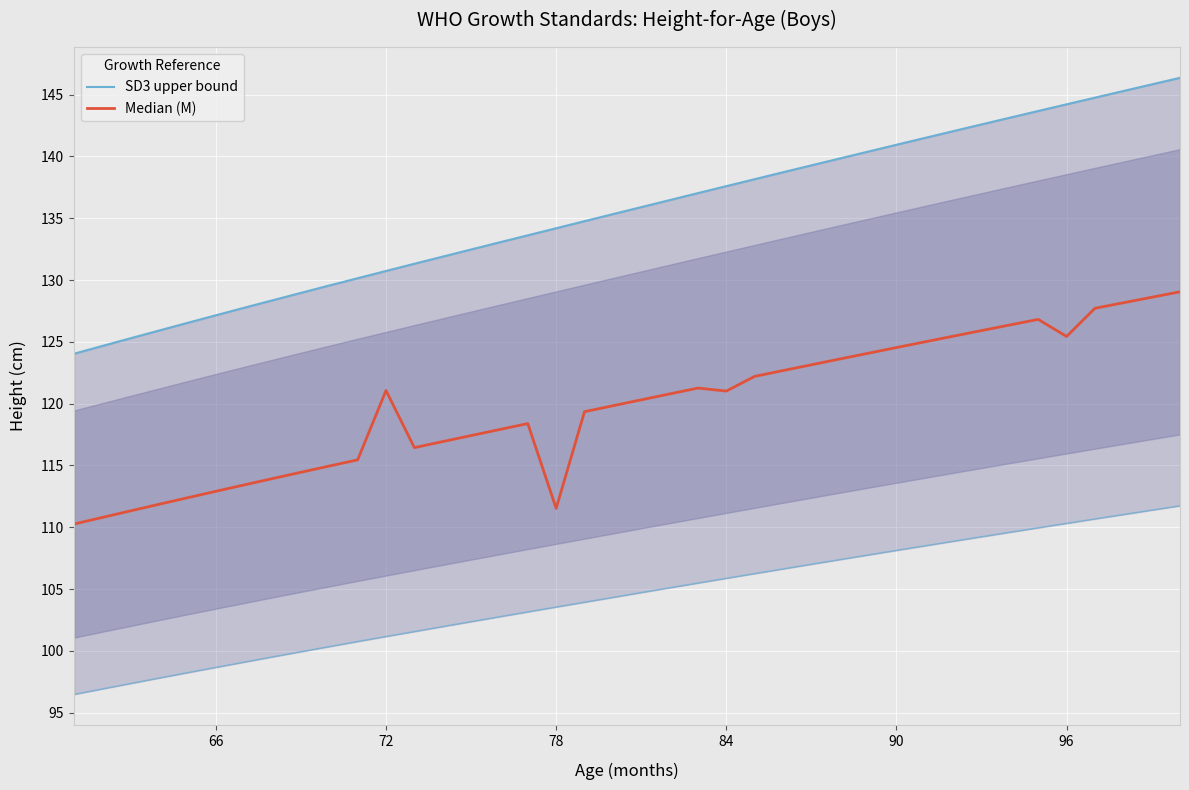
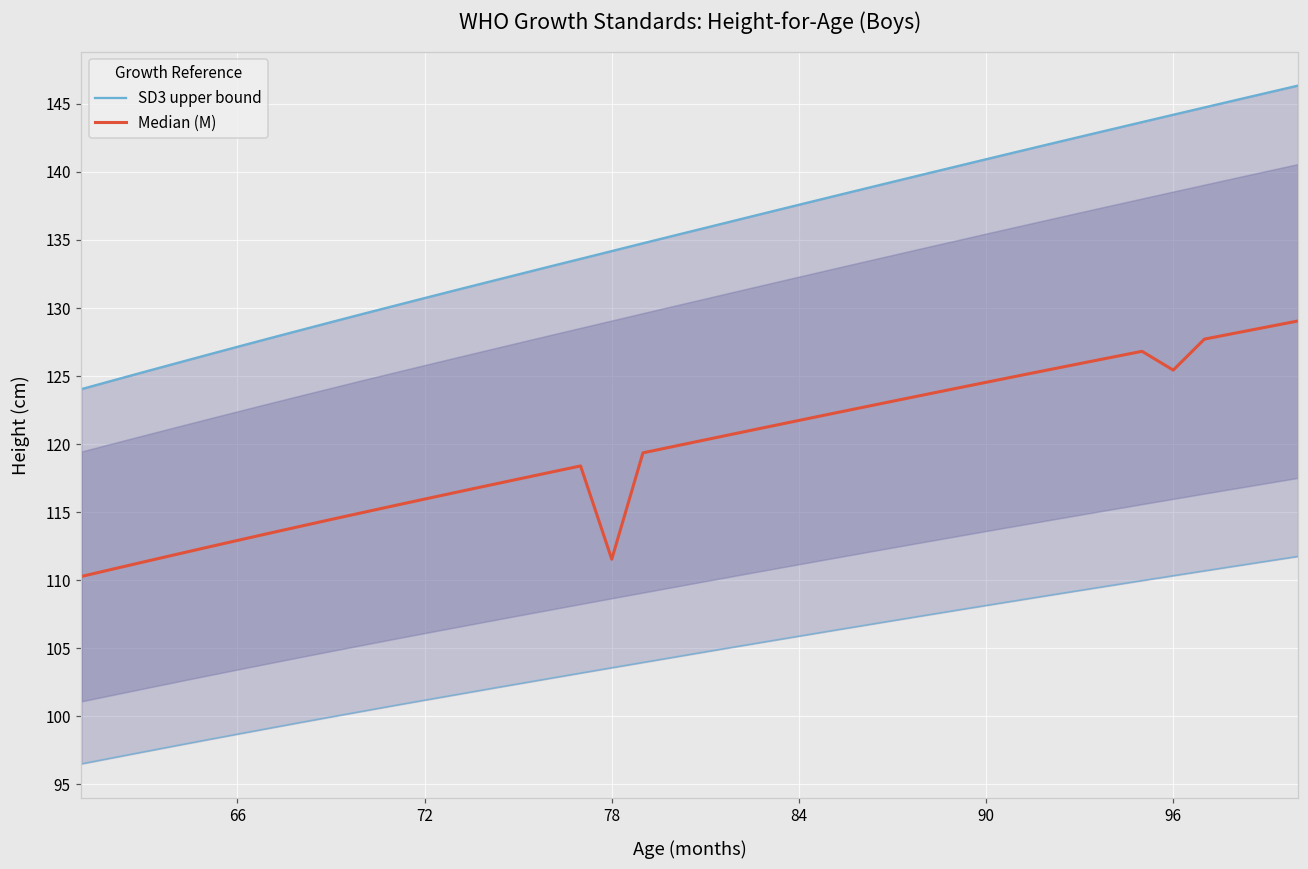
Median (M), 72: 121.1 -> 116.0
Median (M), 84: 121.0 -> 121.7
